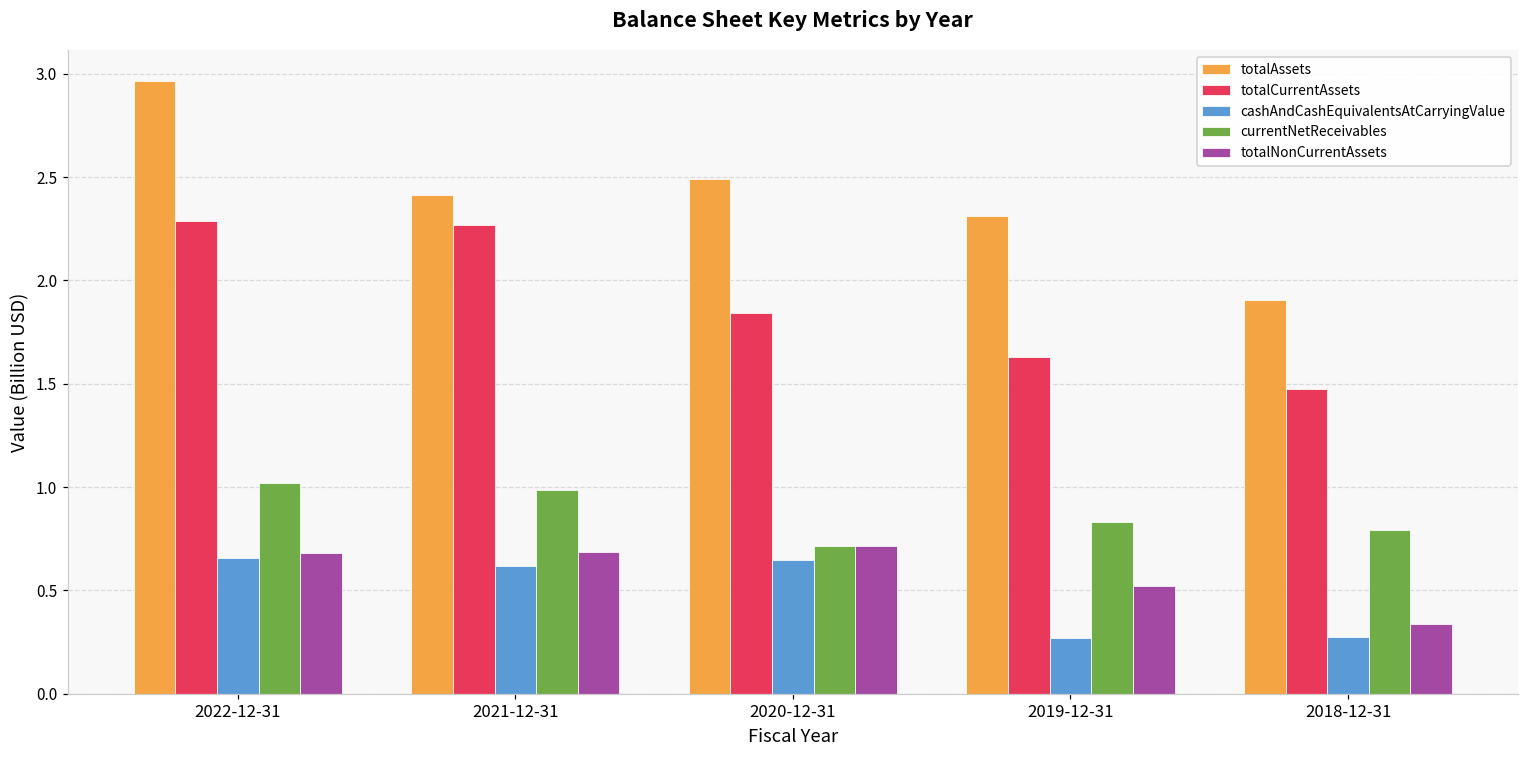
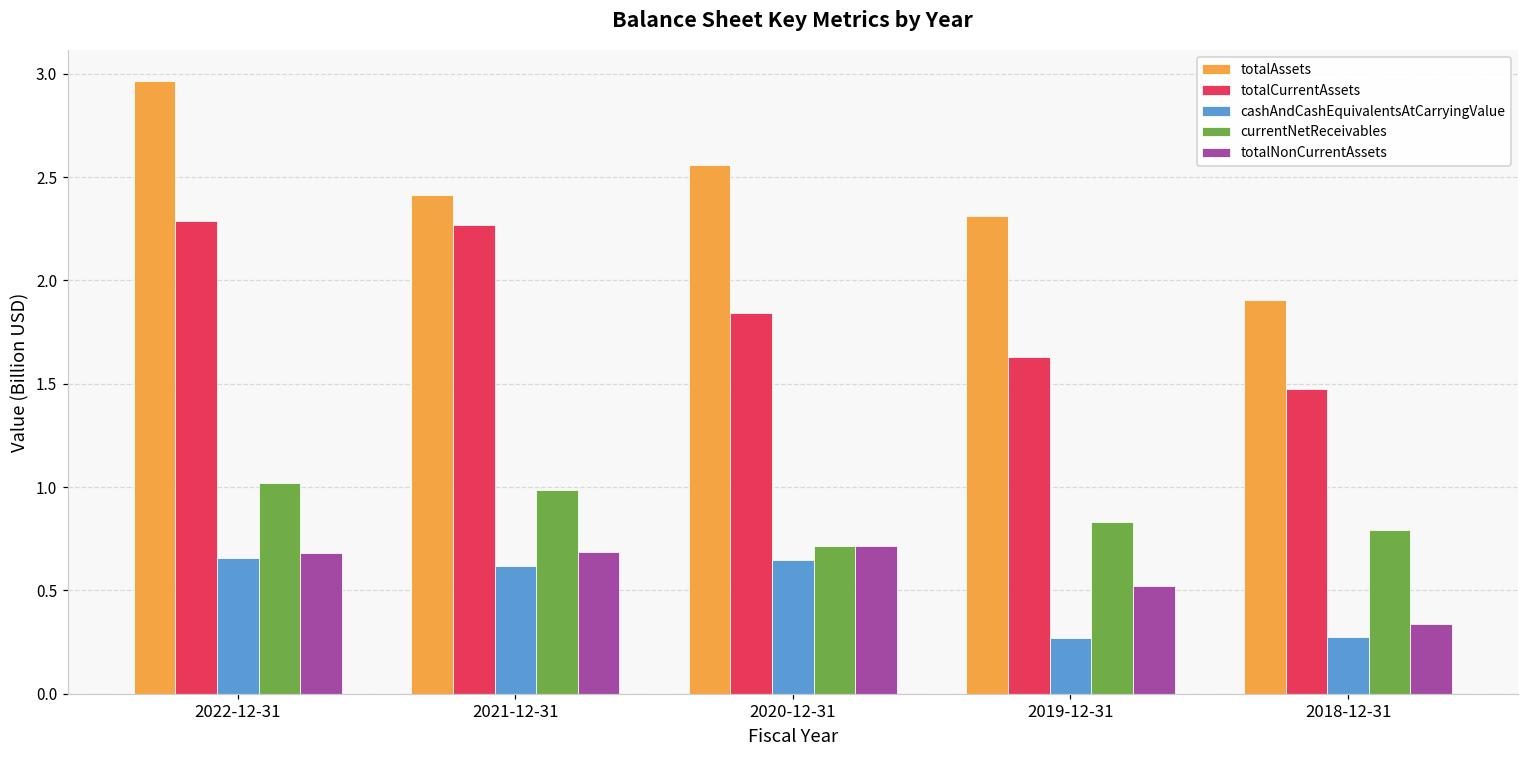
totalAssets, 2020-12-31: 2.49 -> 2.56
